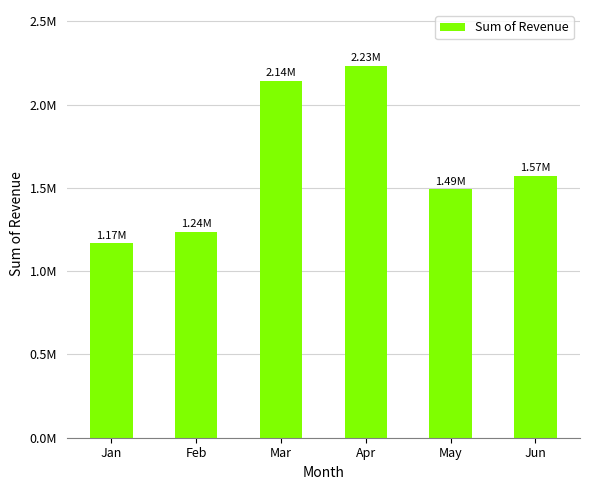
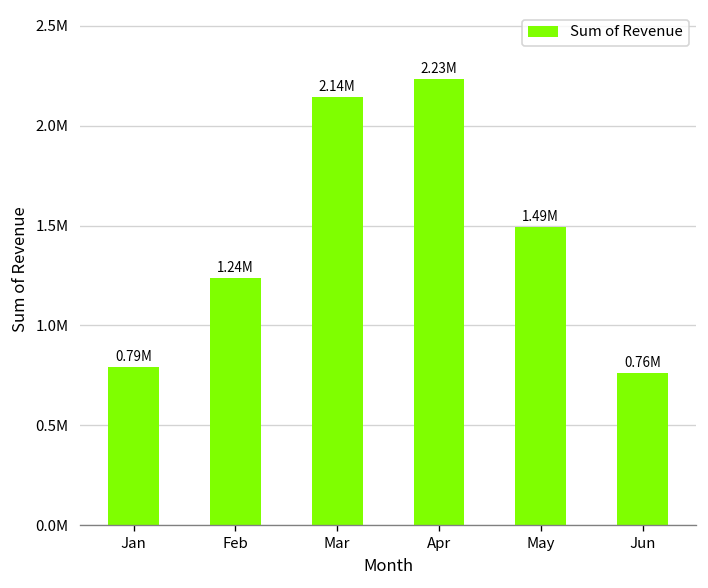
Jan: 1.17M -> 0.79M
Jun: 1.57M -> 0.76M
